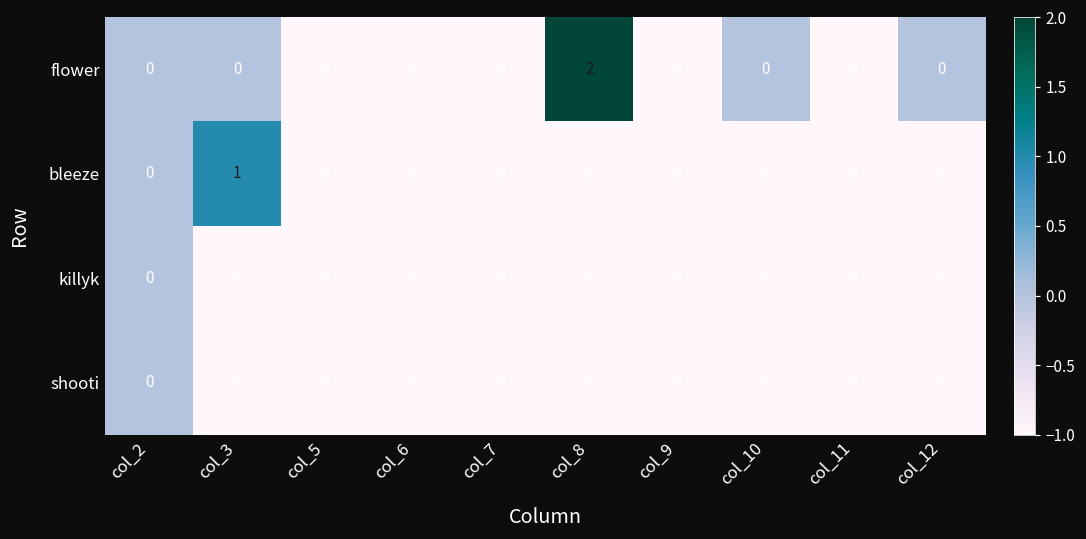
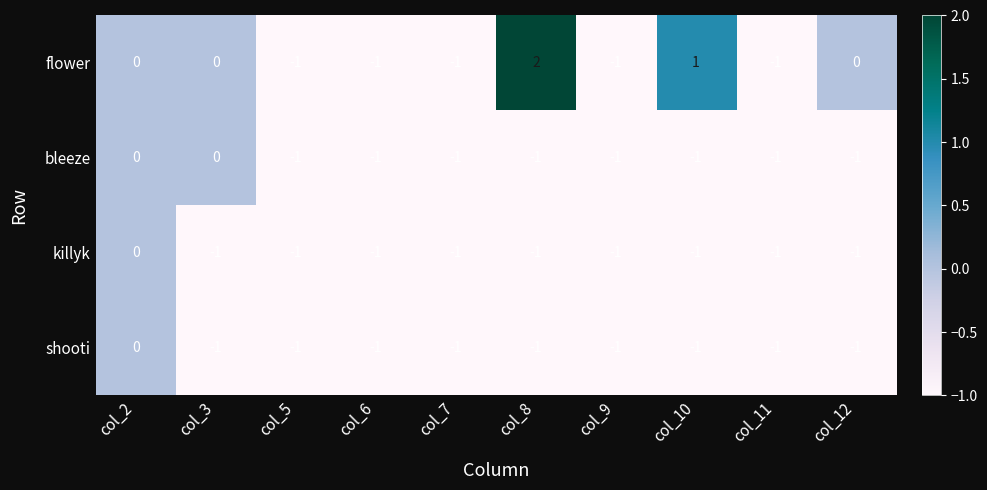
flower, col_10: 0 -> 1
bleeze, col_3: 1 -> 0
